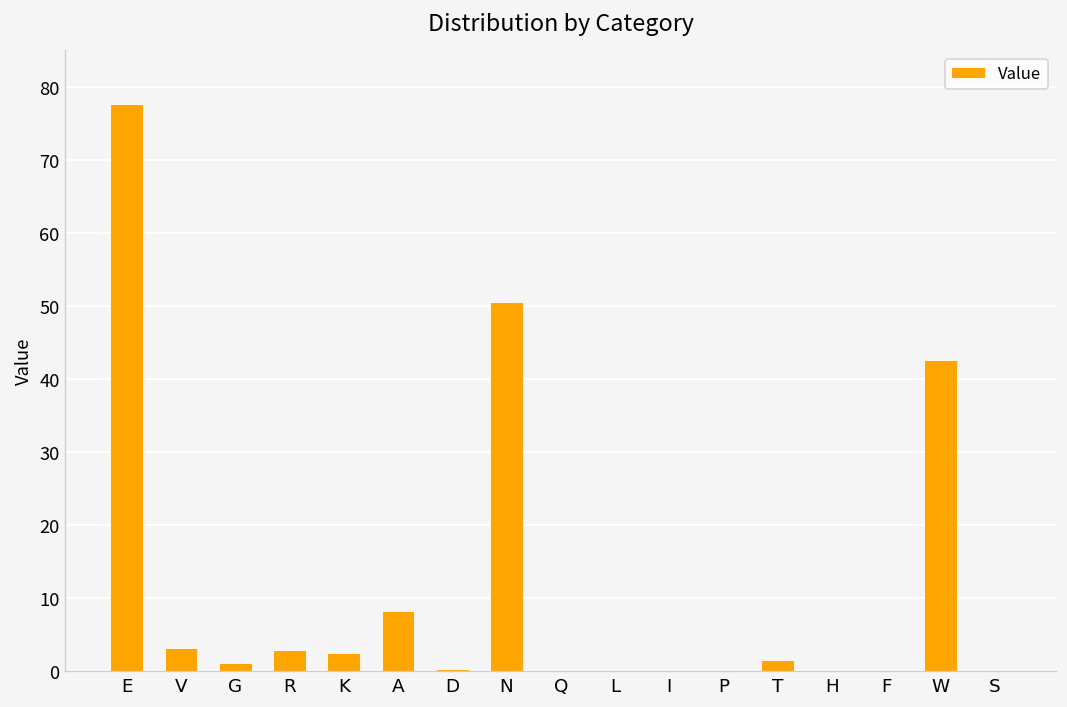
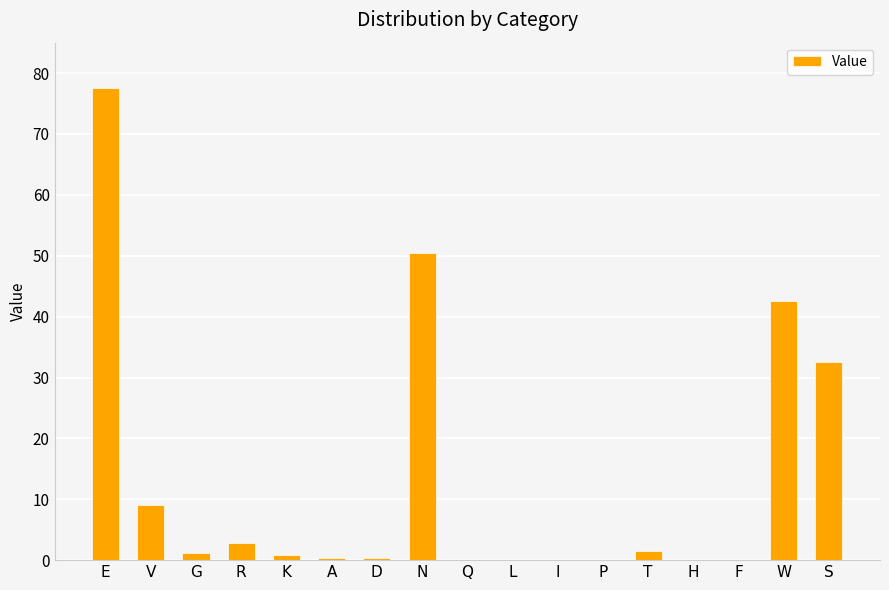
V: 3 -> 9
K: 3 -> 1
A: 8 -> 0
S: 0 -> 33
